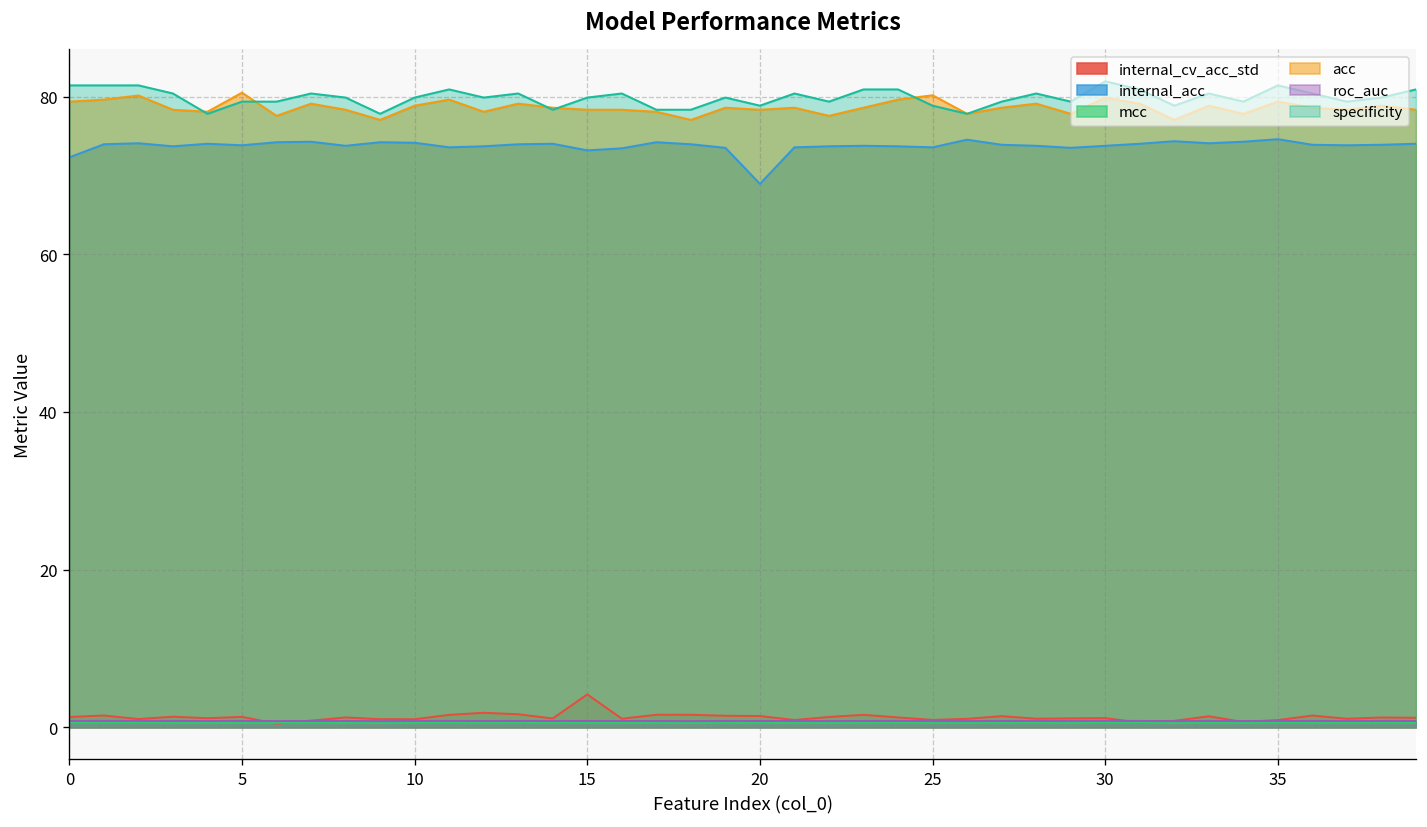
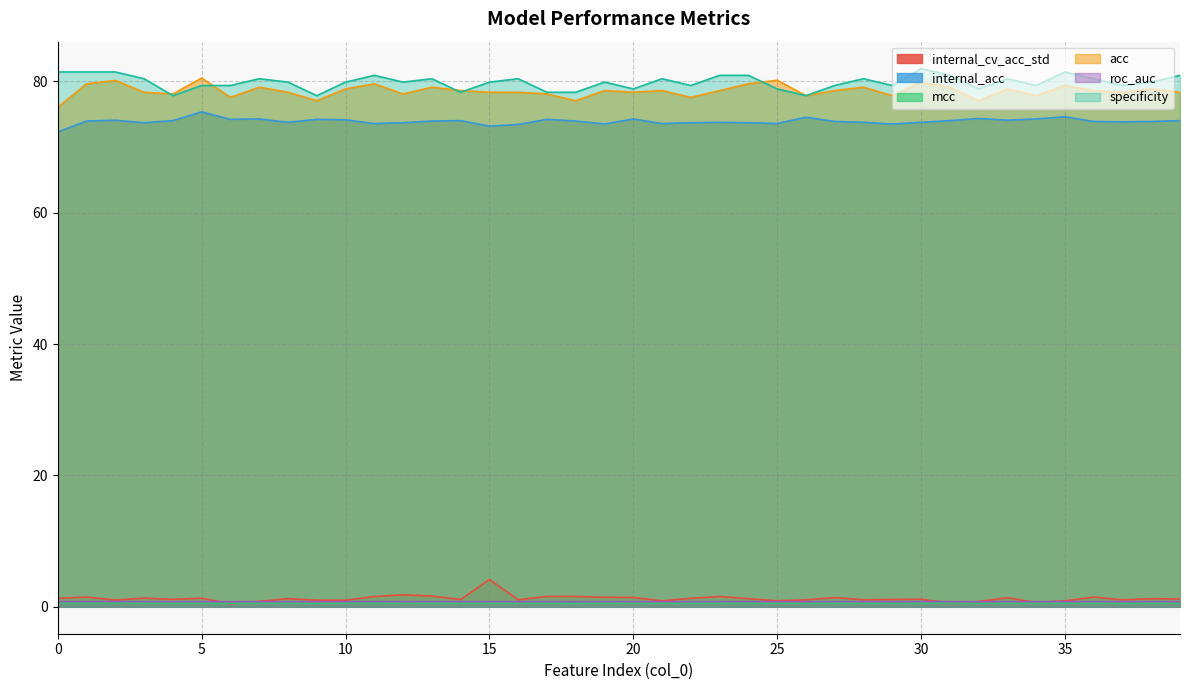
acc, 0: 79 -> 76
internal_acc, 5: 74 -> 75
internal_acc, 20: 69 -> 74
